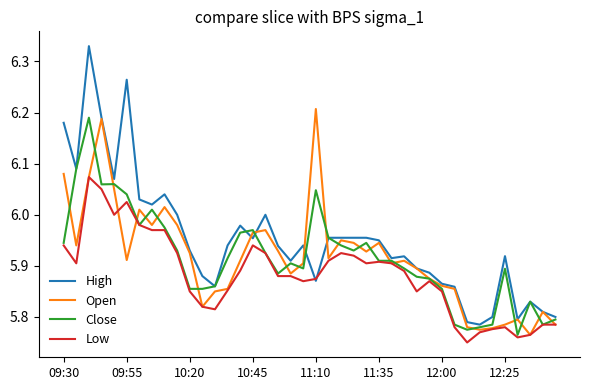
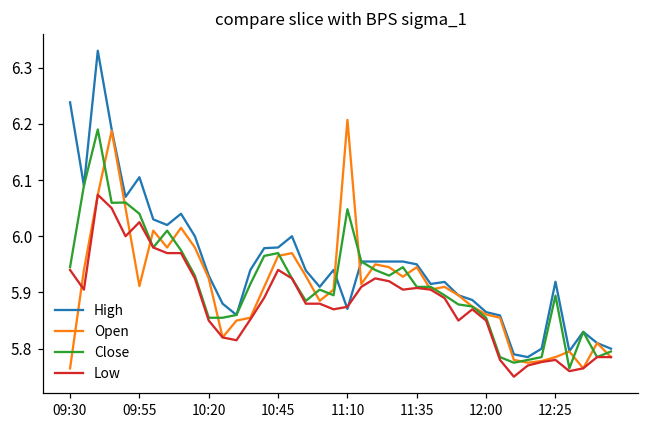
High, 09:30: 6.18 -> 6.24
Open, 09:30: 6.08 -> 5.76
High, 09:55: 6.26 -> 6.11
High, 10:45: 5.95 -> 5.98
